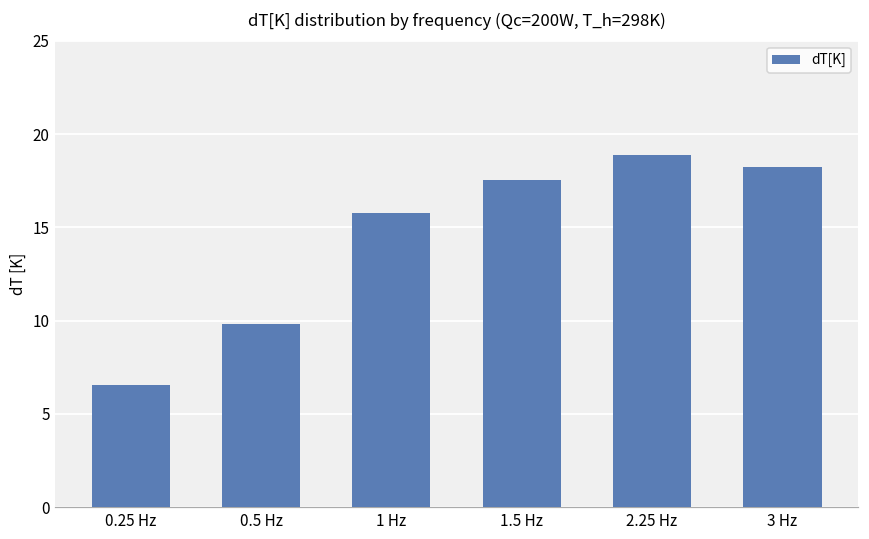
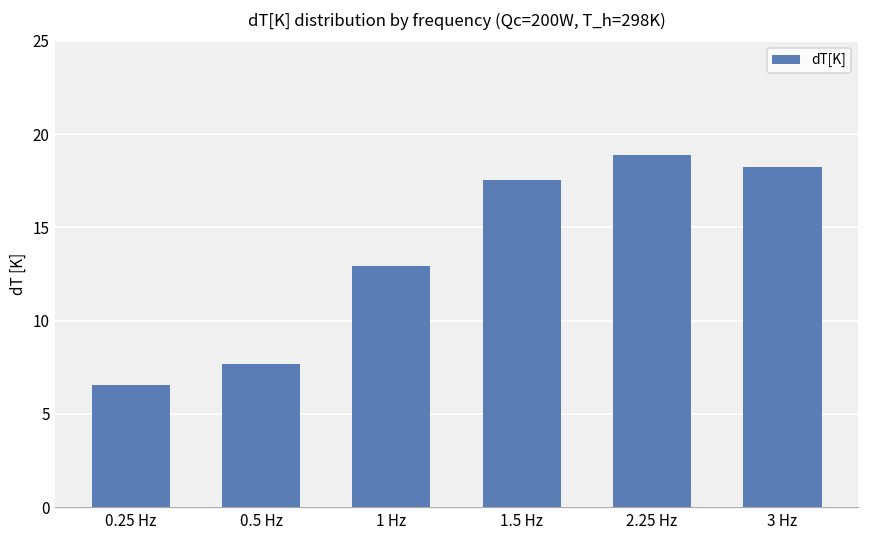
0.5 Hz: 9.8 -> 7.7
1 Hz: 15.8 -> 12.9
